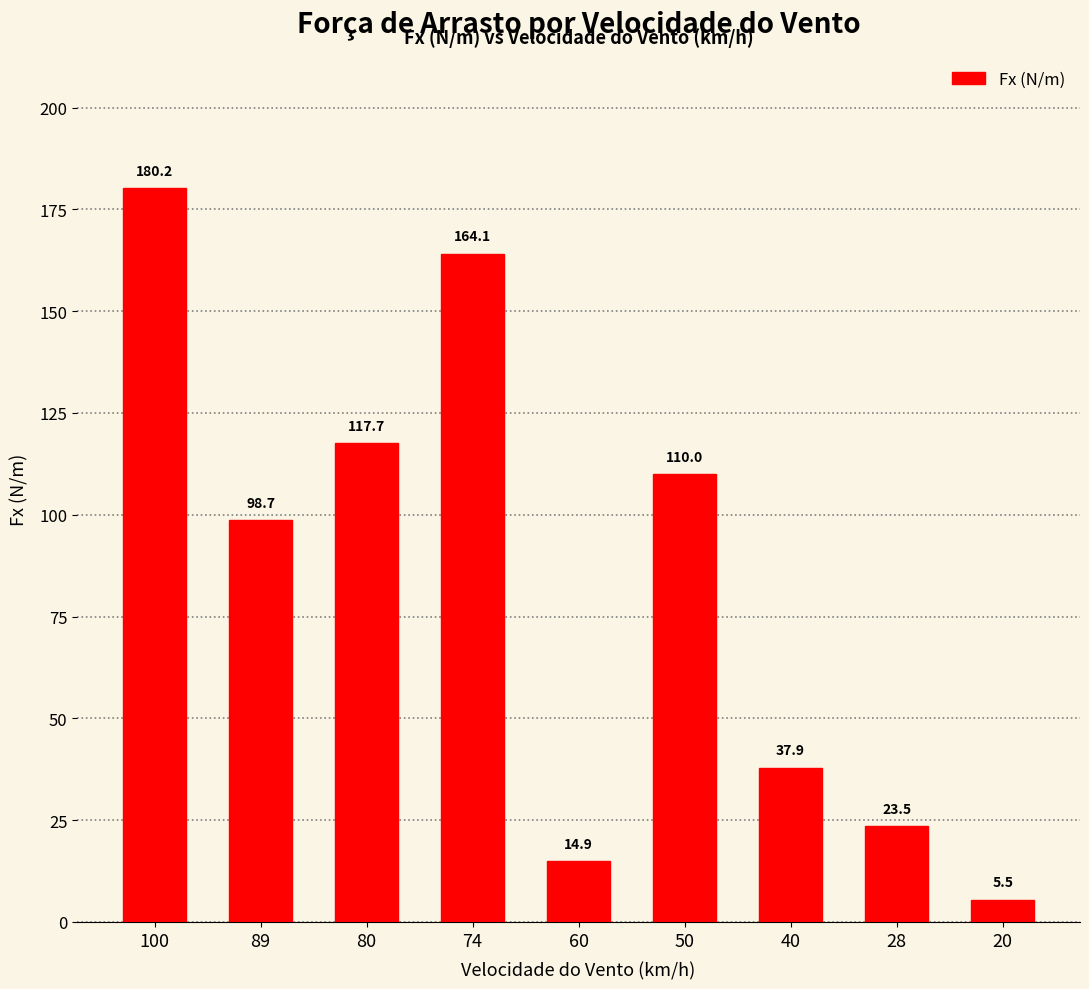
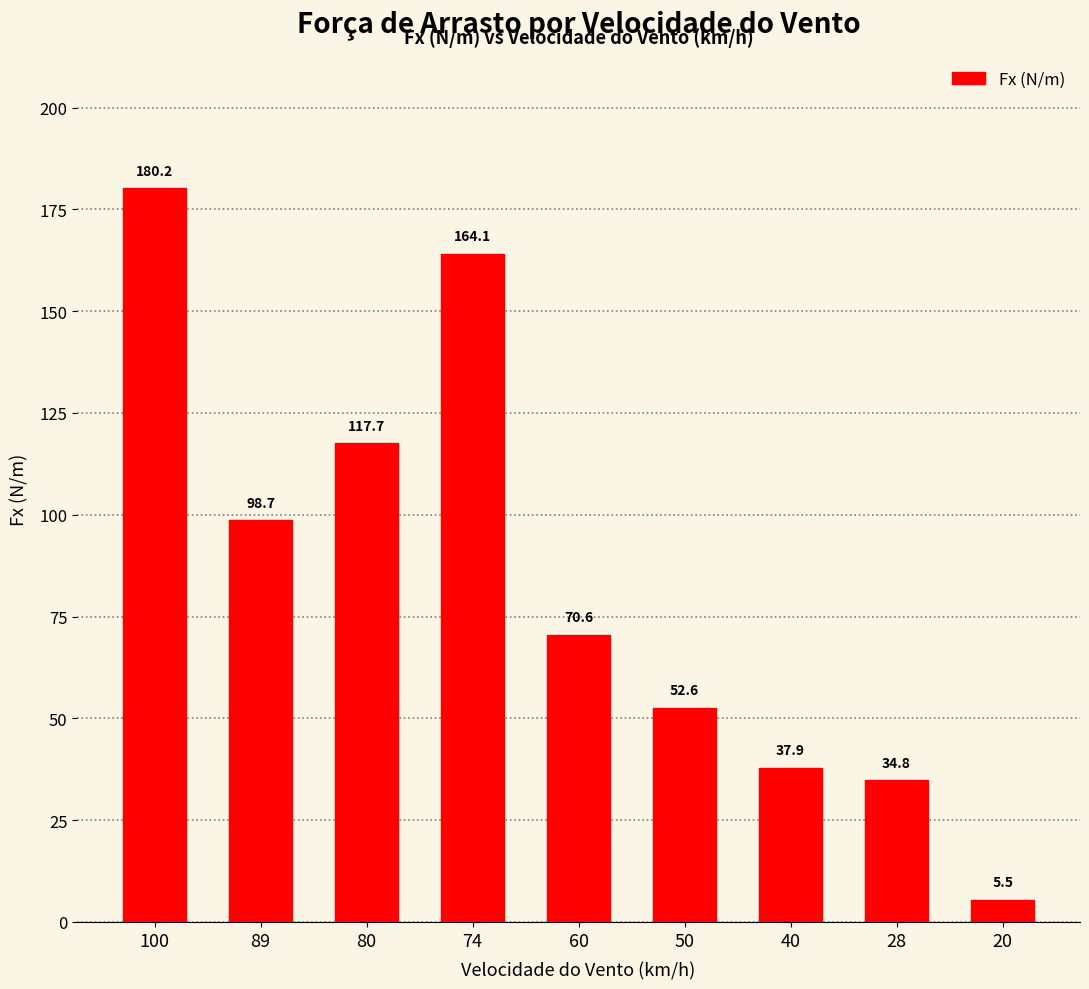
60: 14.9 -> 70.6
50: 110.0 -> 52.6
28: 23.5 -> 34.8
